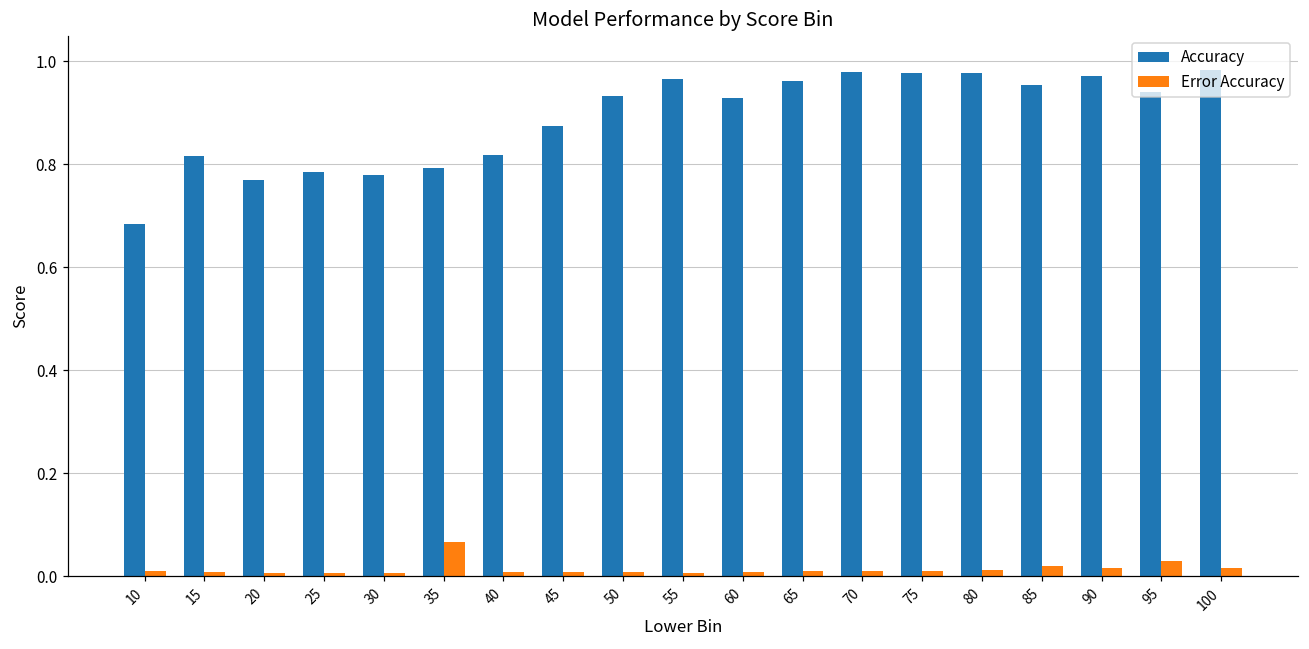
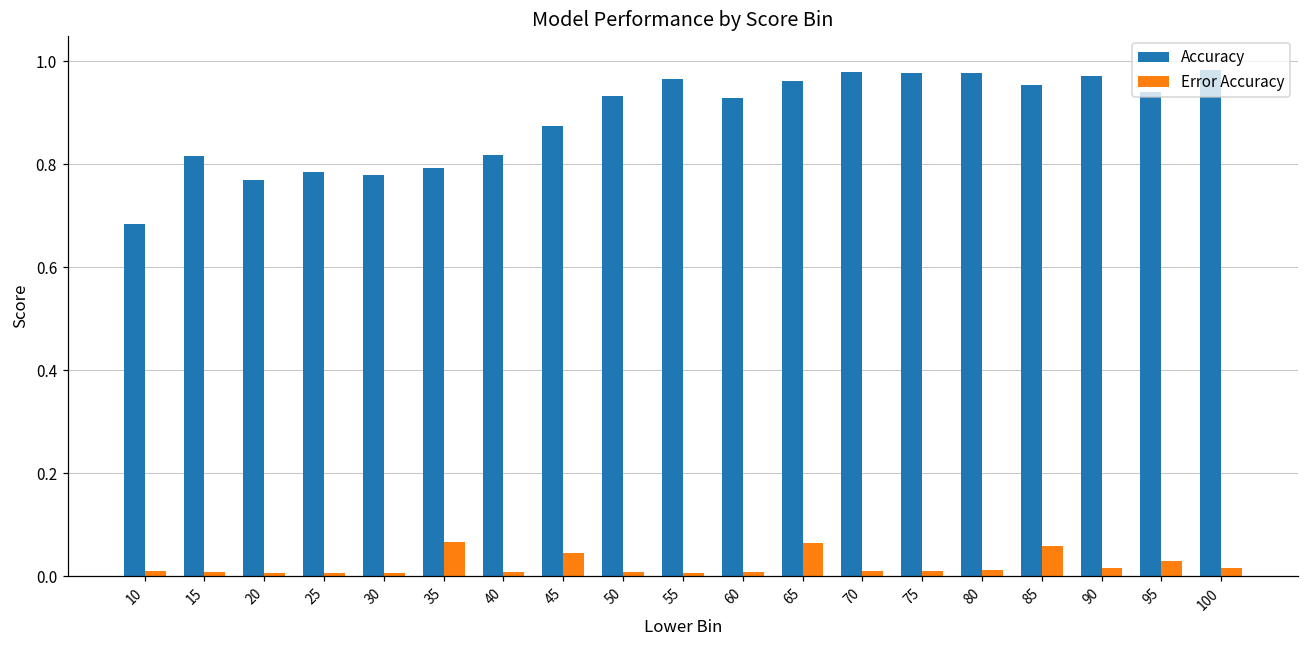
Error Accuracy, 45: 0.01 -> 0.05
Error Accuracy, 65: 0.01 -> 0.06
Error Accuracy, 85: 0.02 -> 0.06
